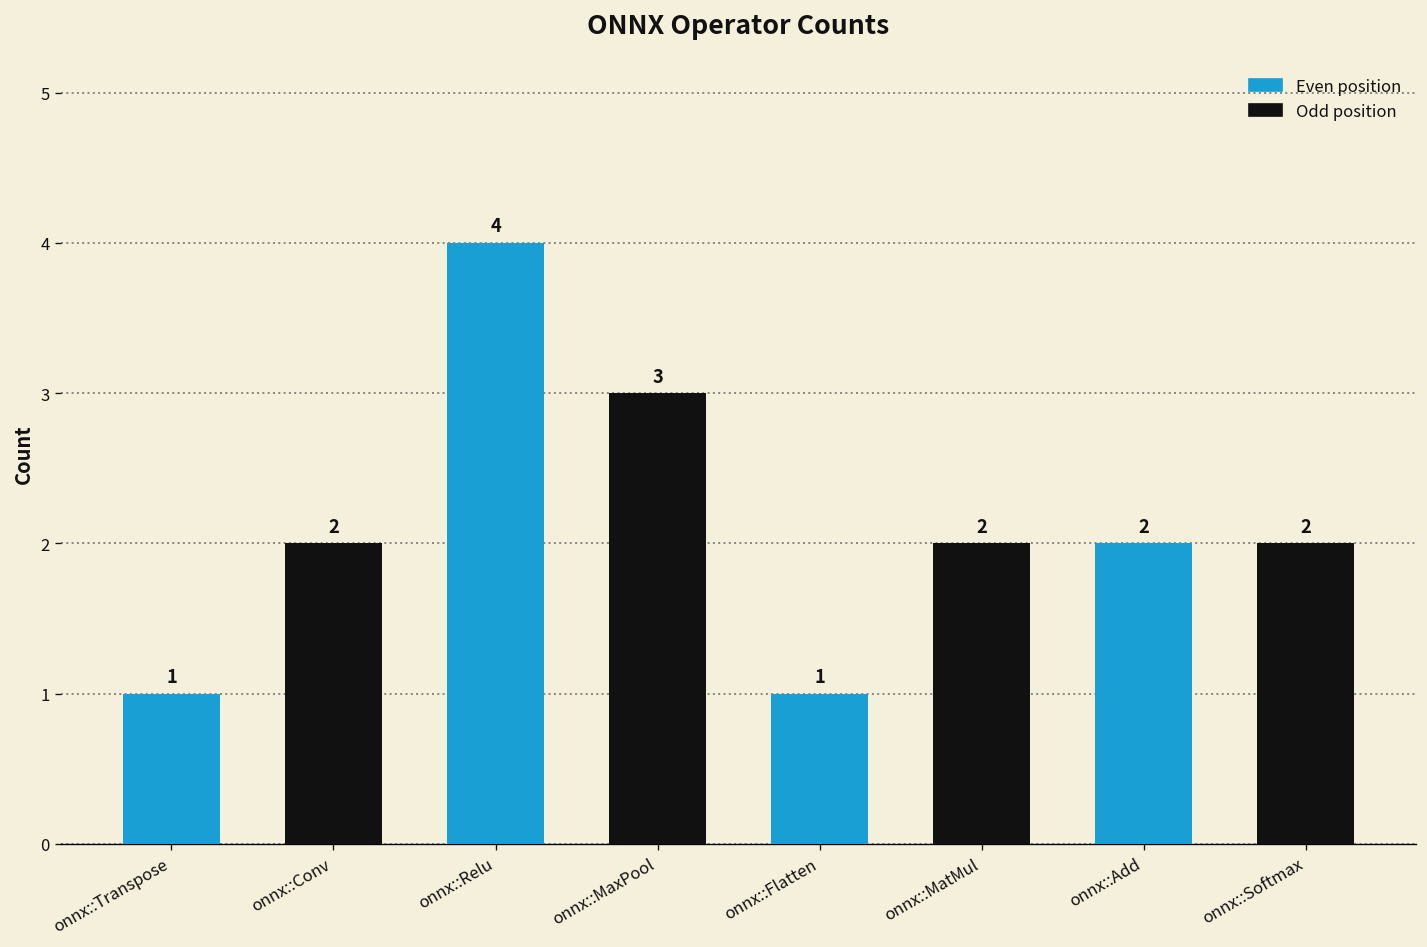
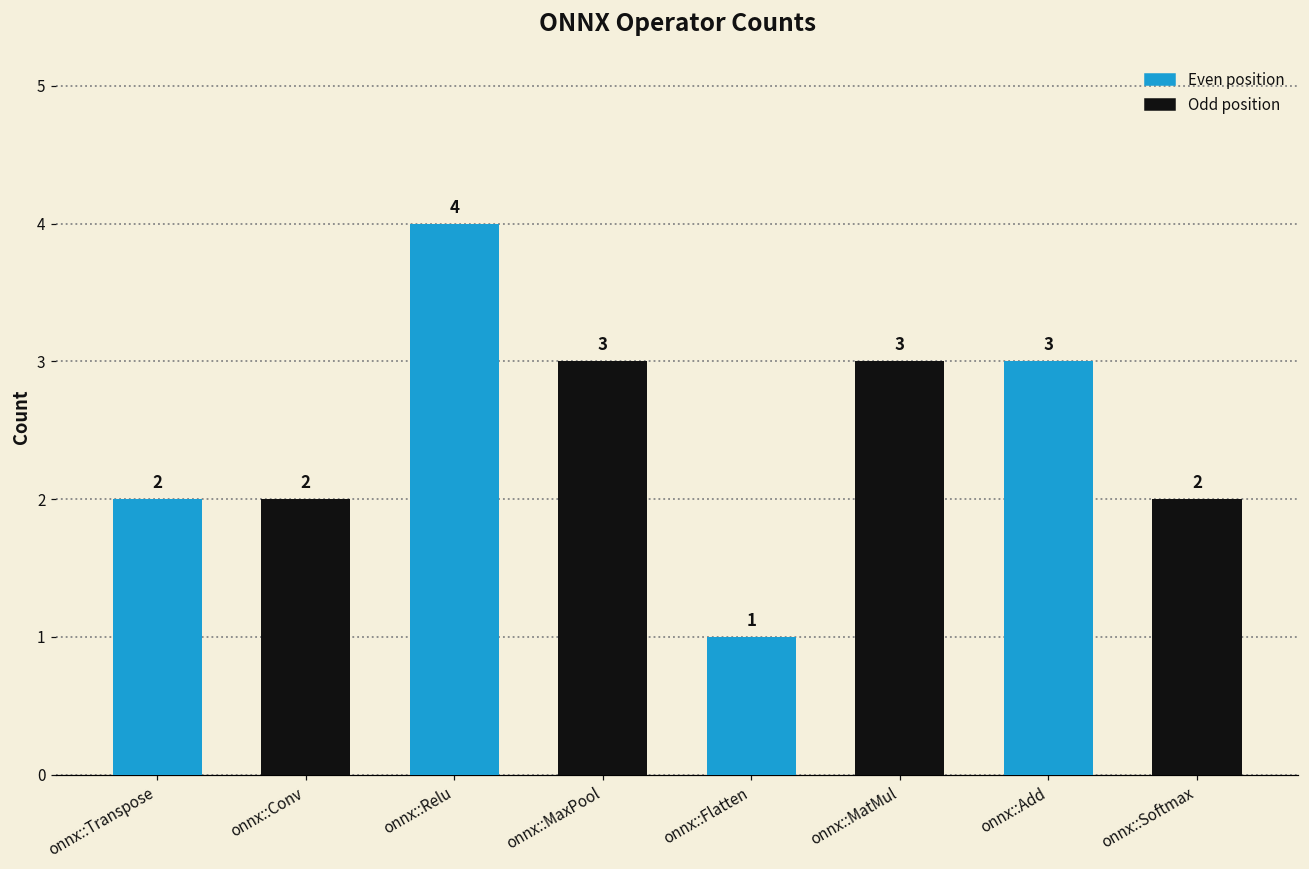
onnx::Transpose: 1 -> 2
onnx::MatMul: 2 -> 3
onnx::Add: 2 -> 3
